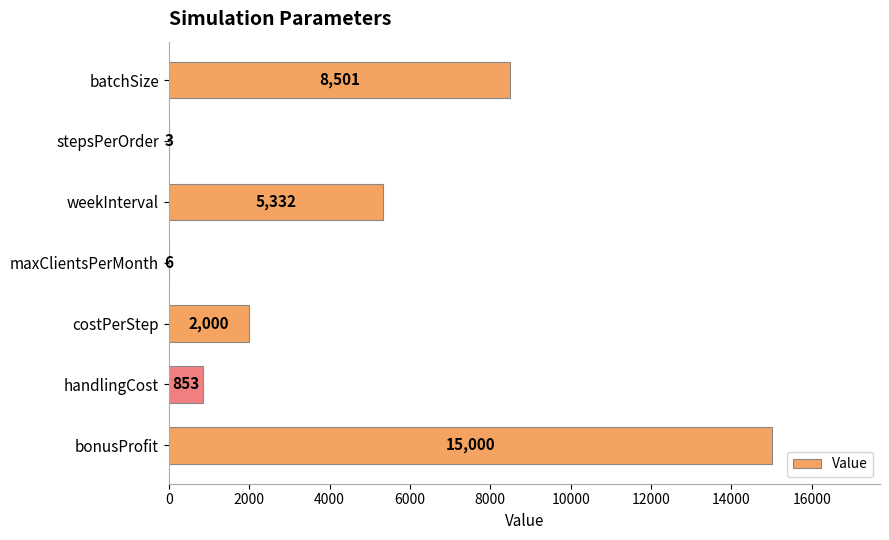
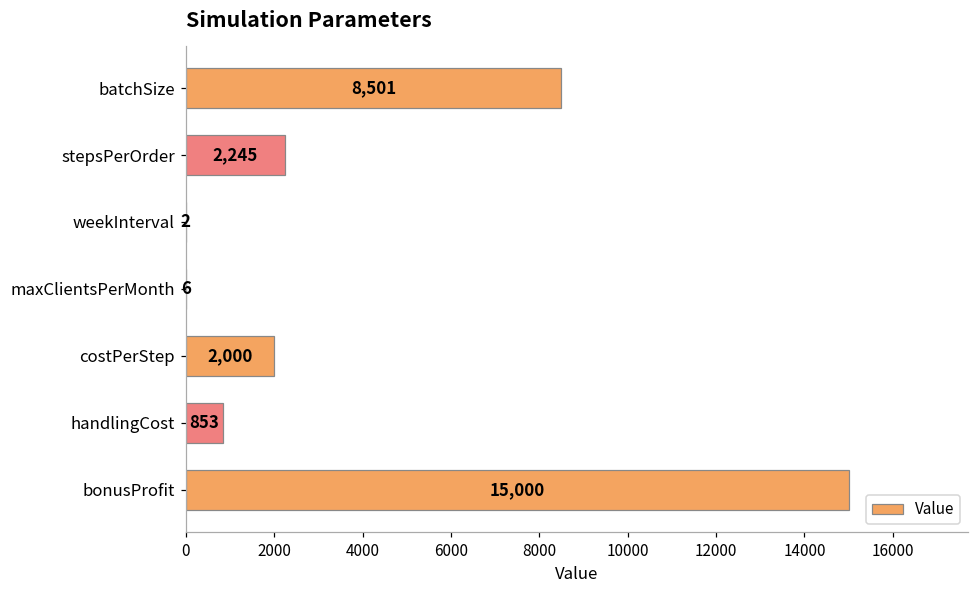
stepsPerOrder: 3 -> 2,245
weekInterval: 5,332 -> 2
